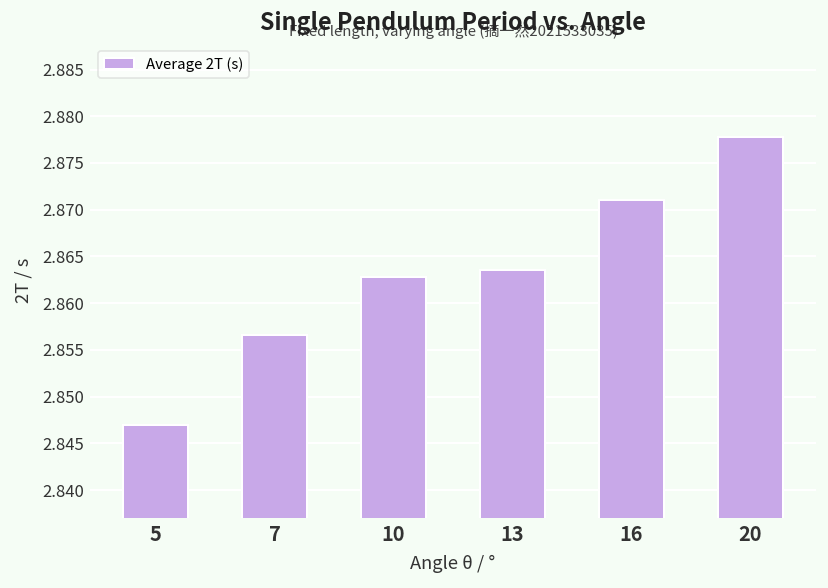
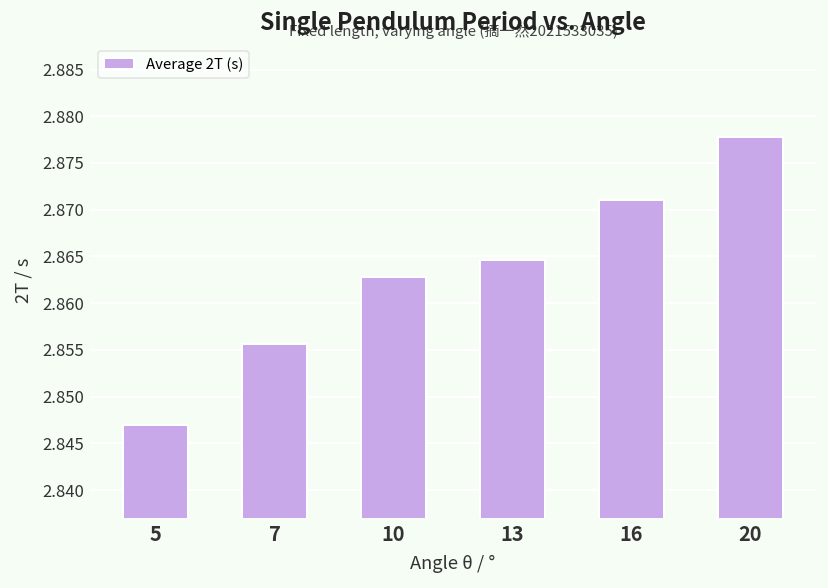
7: 2.857 -> 2.856
13: 2.864 -> 2.865
